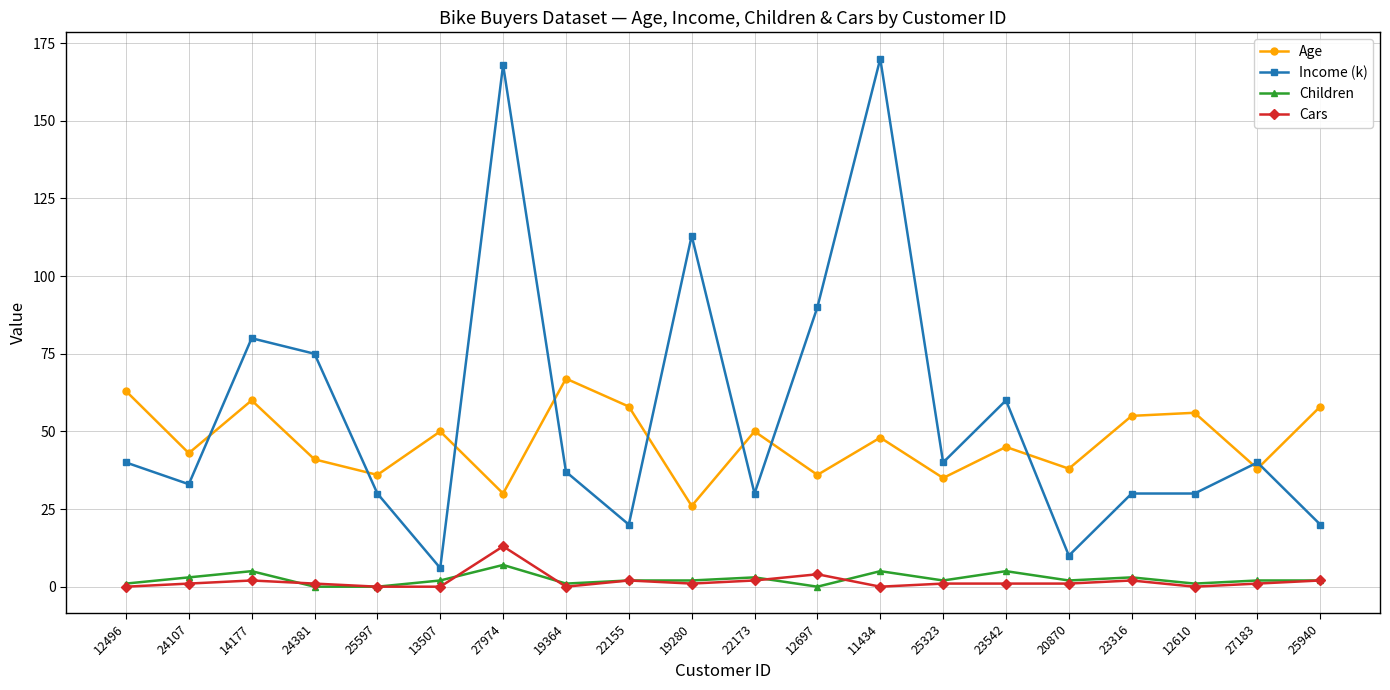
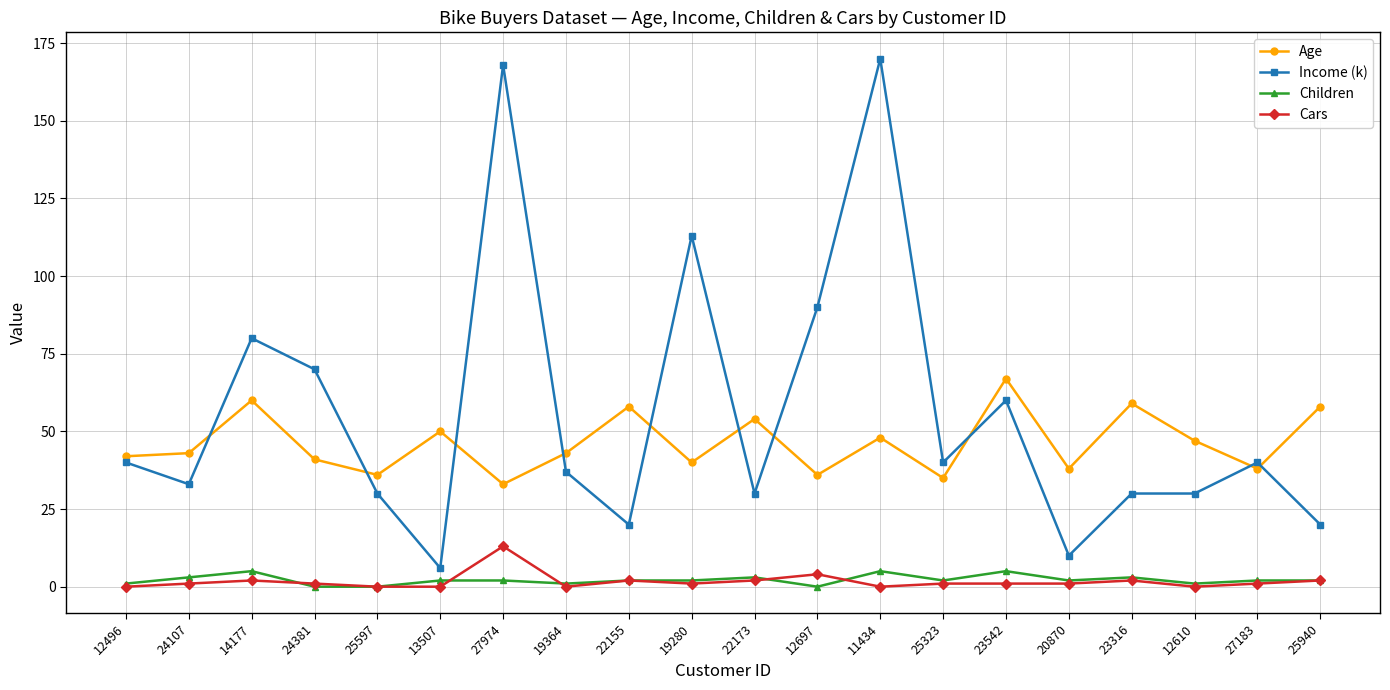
Age, 12496: 63 -> 42
Income (k), 24381: 75 -> 70
Age, 27974: 30 -> 33
Children, 27974: 7 -> 2
Age, 19364: 67 -> 43
Age, 19280: 26 -> 40
Age, 22173: 50 -> 54
Age, 23542: 45 -> 67
Age, 23316: 55 -> 59
Age, 12610: 56 -> 47
